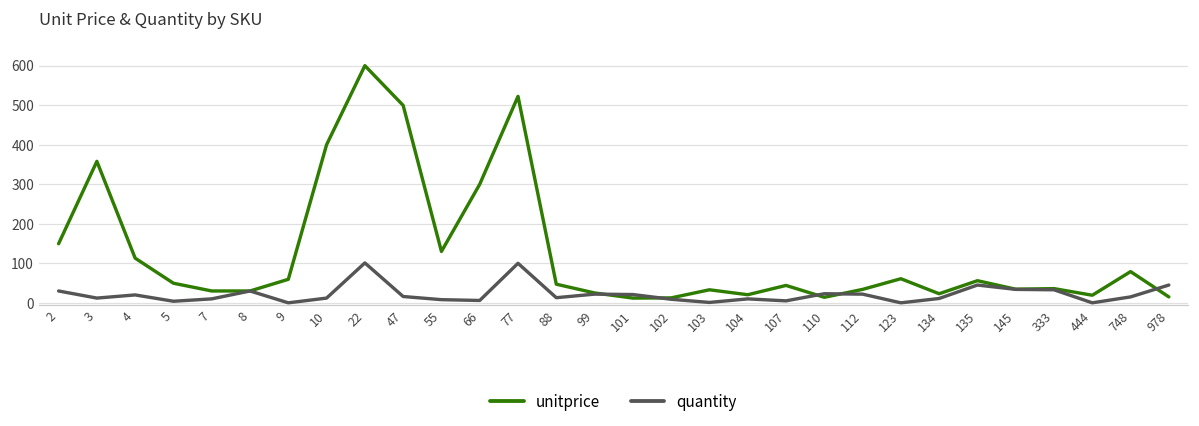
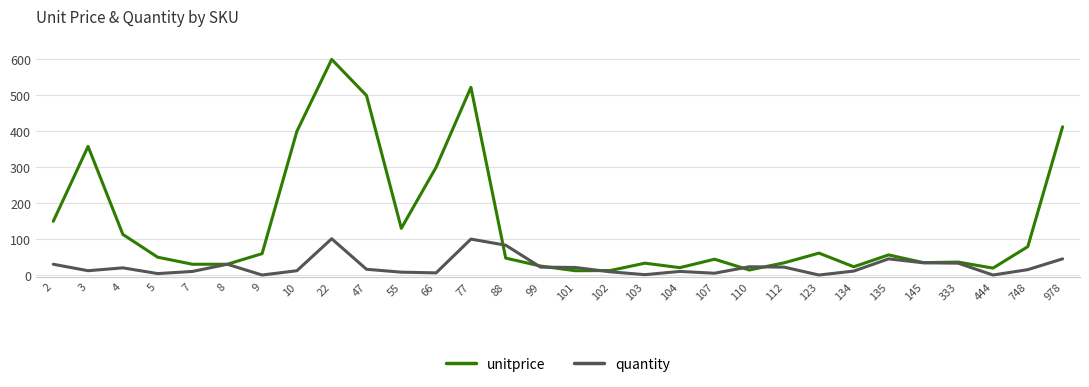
quantity, 88: 10 -> 80
unitprice, 978: 10 -> 410
